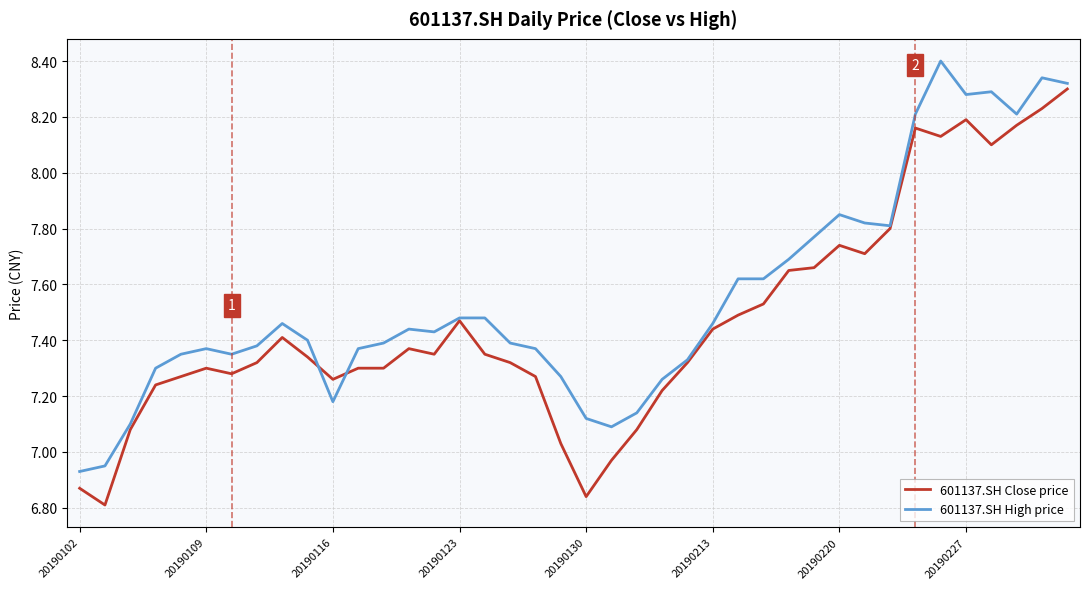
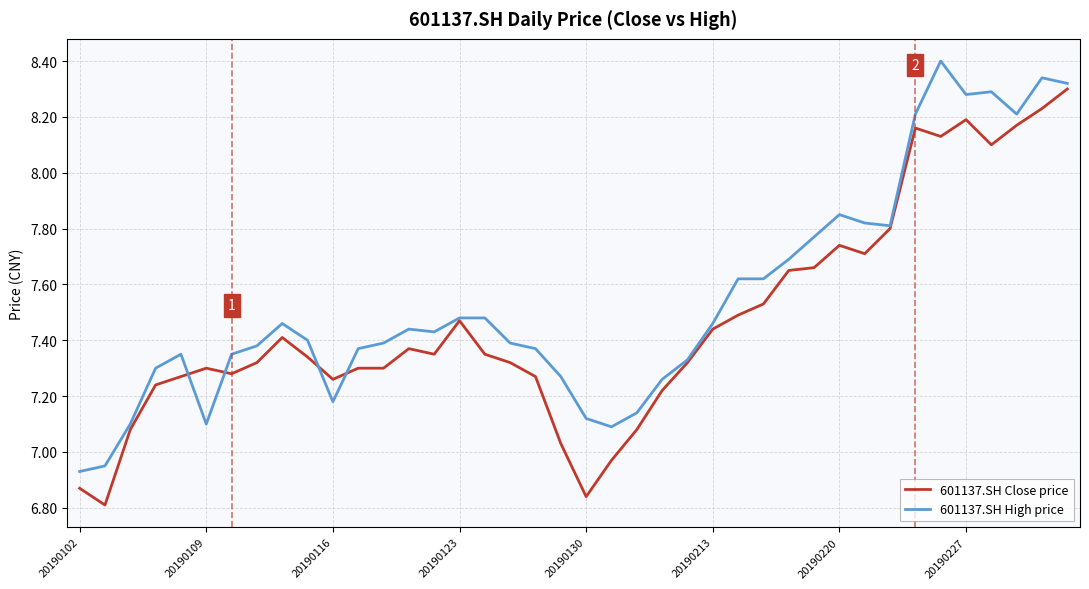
601137.SH High price, 20190109: 7.37 -> 7.10
